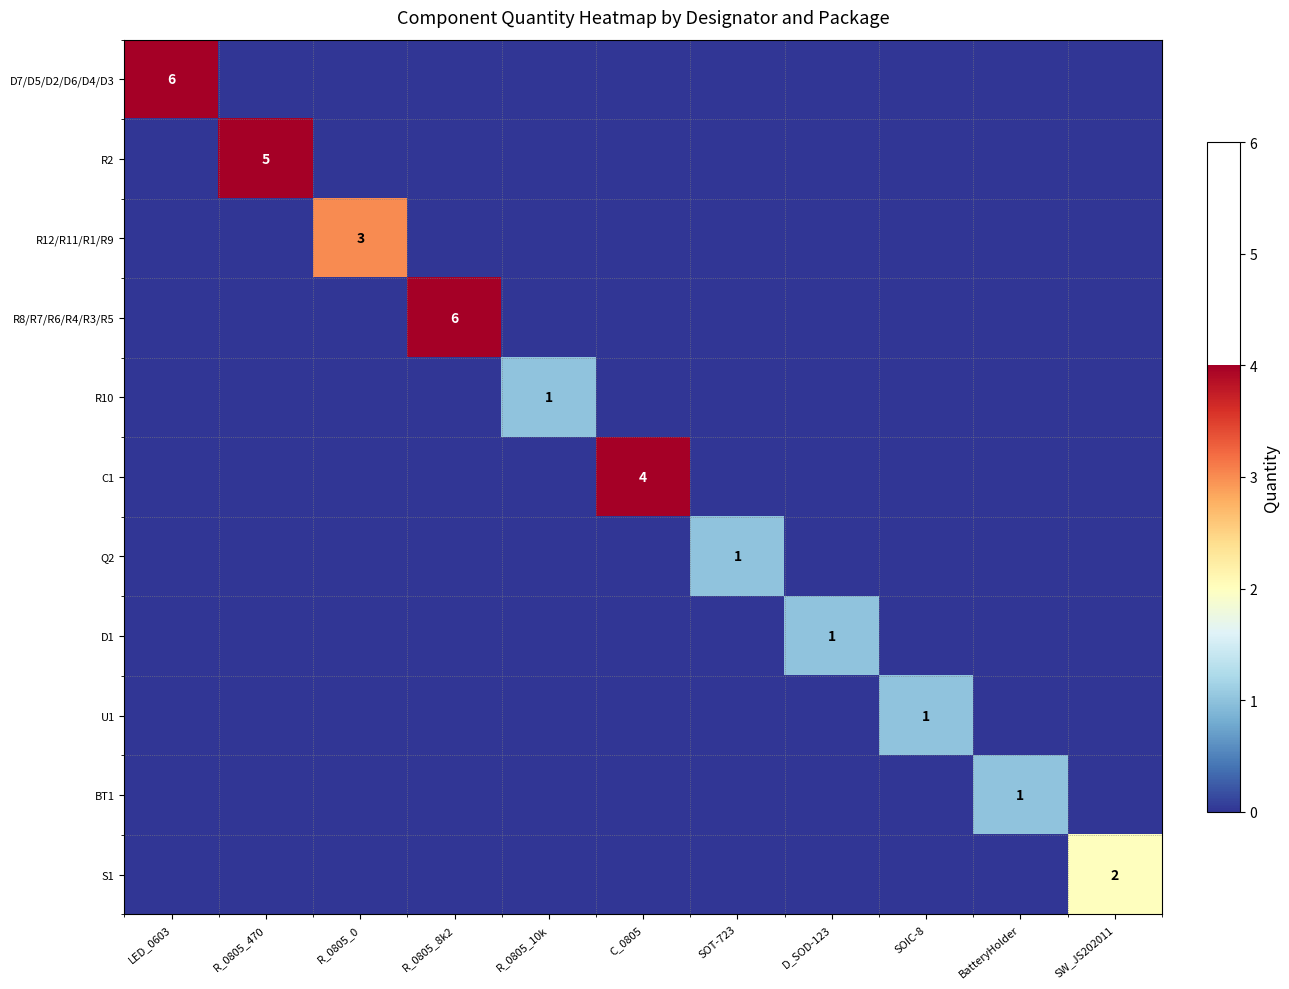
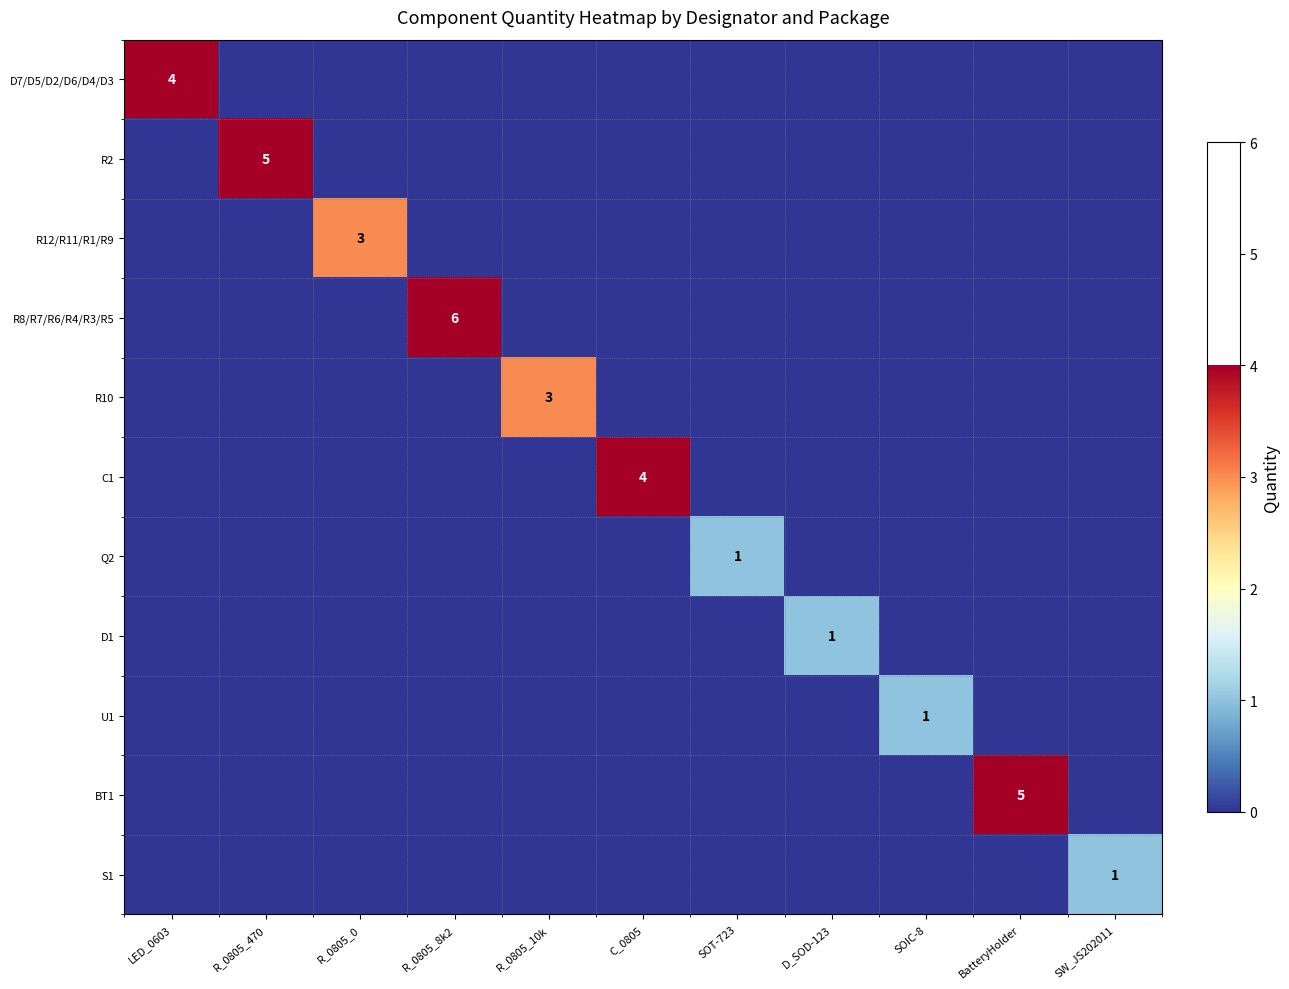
D7/D5/D2/D6/D4/D3, LED_0603: 6 -> 4
R10, R_0805_10k: 1 -> 3
BT1, BatteryHolder: 1 -> 5
S1, SW_JS202011: 2 -> 1
